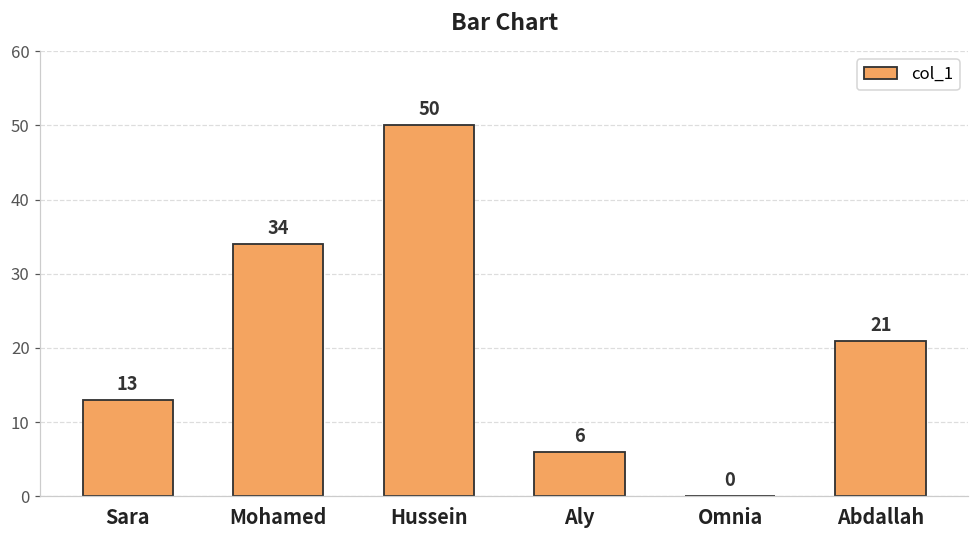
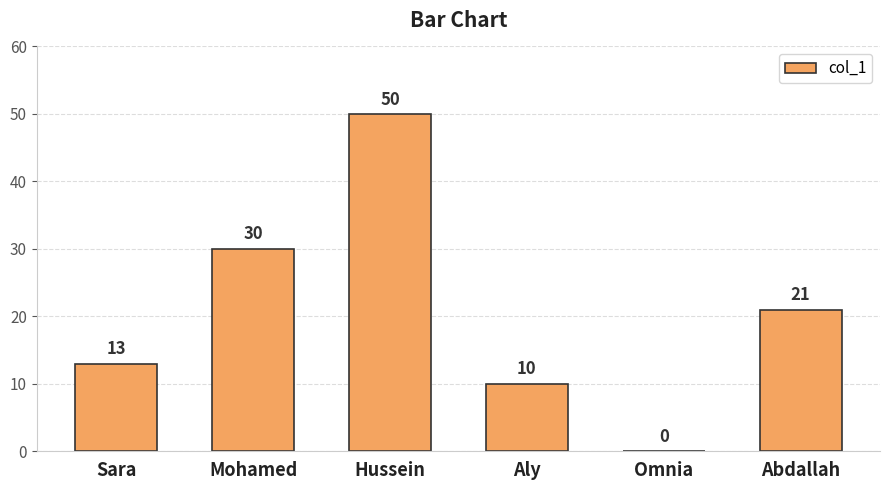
Mohamed: 34 -> 30
Aly: 6 -> 10
